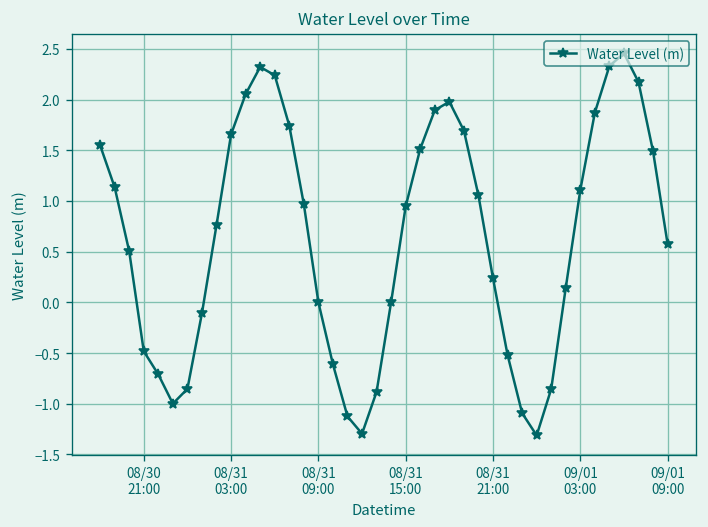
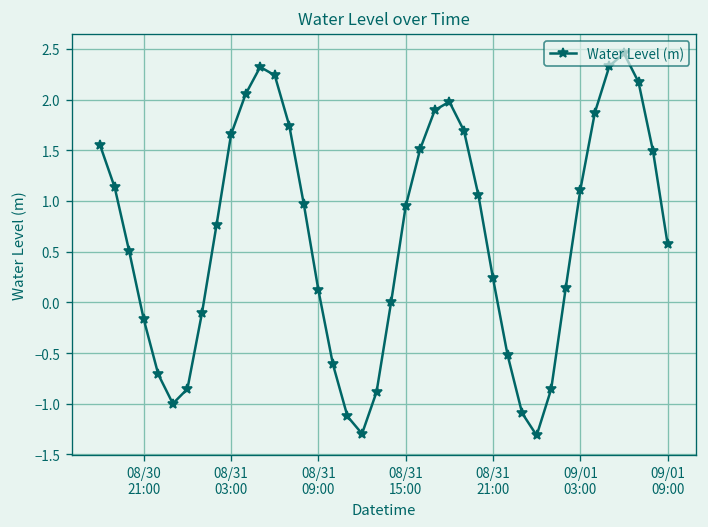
08/30 21:00: -0.5 -> -0.2
08/31 09:00: 0.0 -> 0.1
